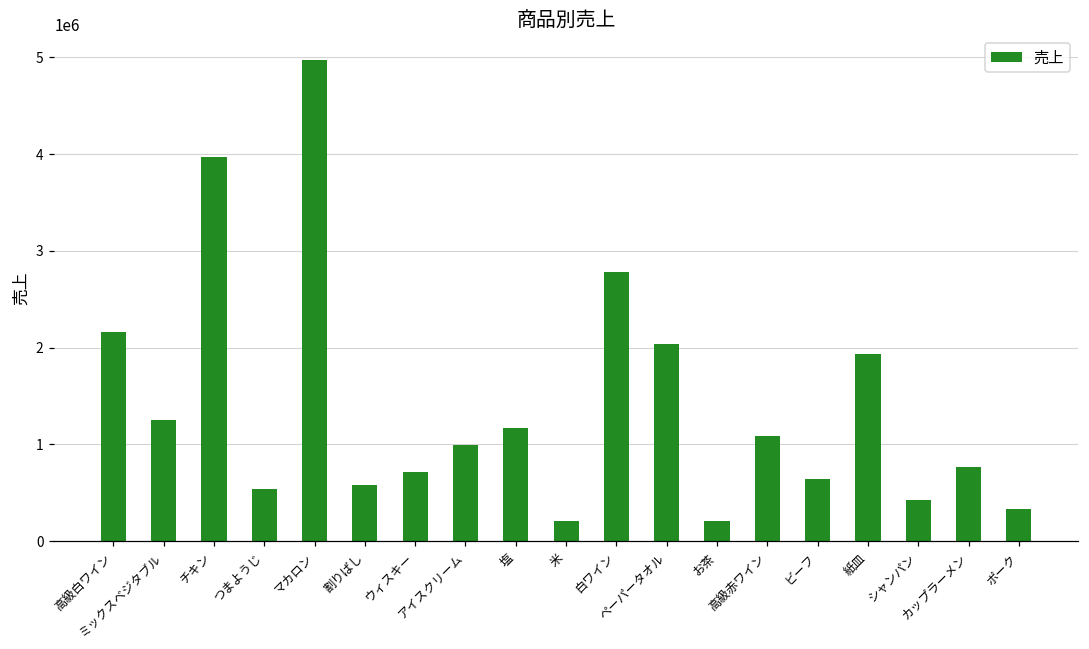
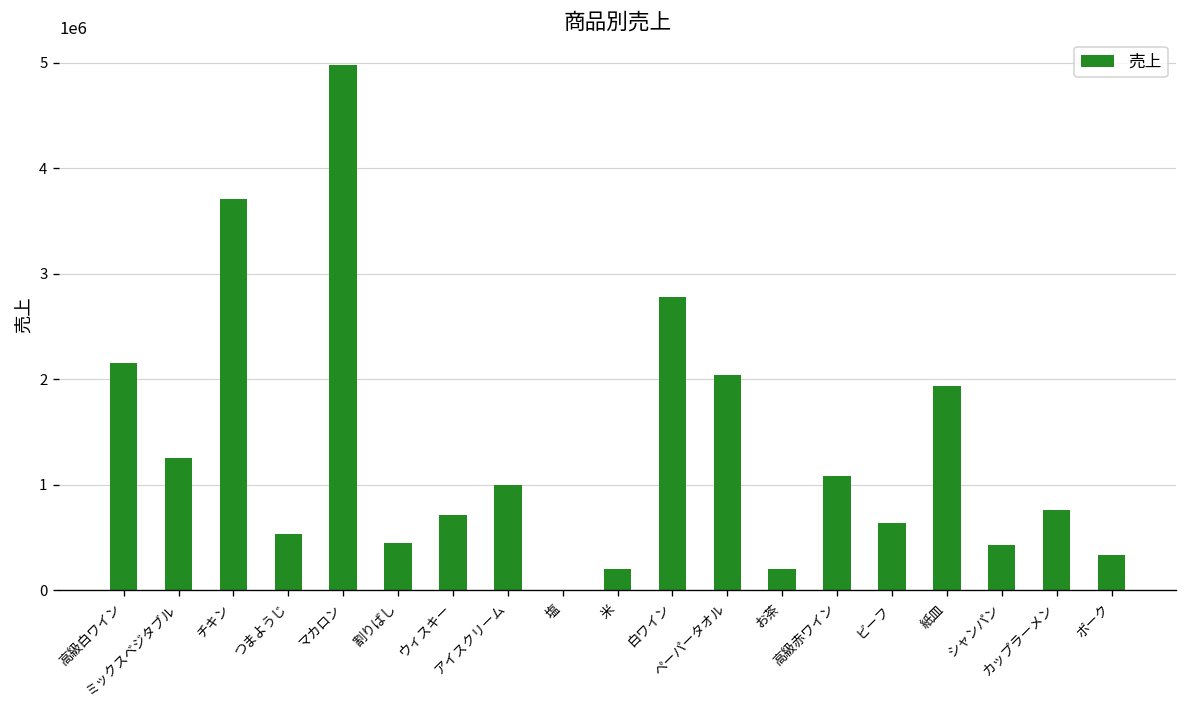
チキン: 4000000 -> 3700000
割りばし: 600000 -> 400000
塩: 1200000 -> 0
